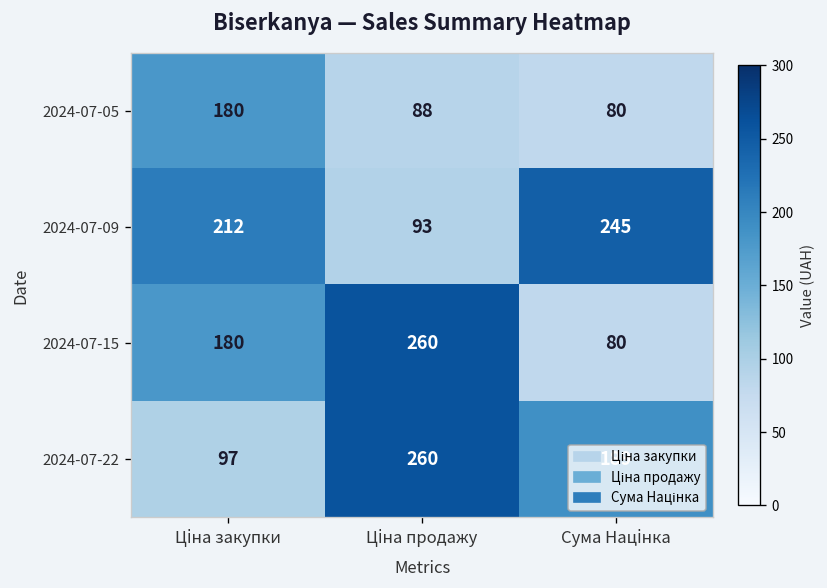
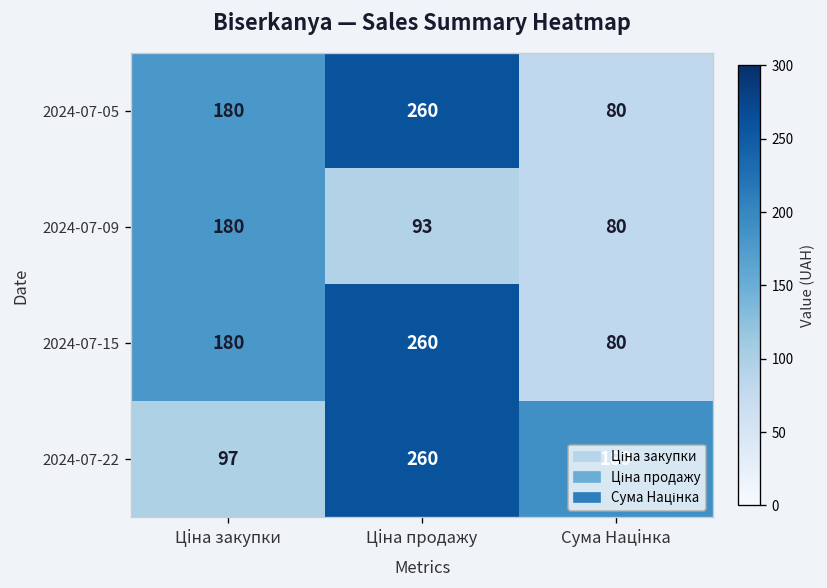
2024-07-05, Ціна продажу: 88 -> 260
2024-07-09, Ціна закупки: 212 -> 180
2024-07-09, Сума Націнка: 245 -> 80
